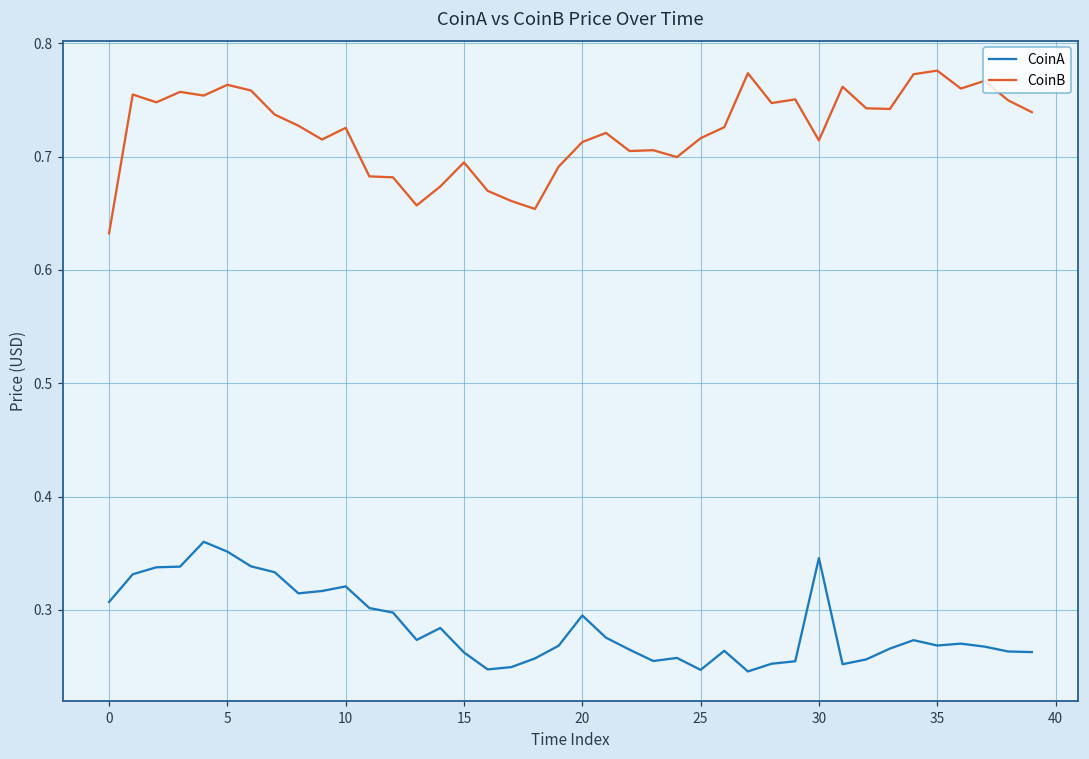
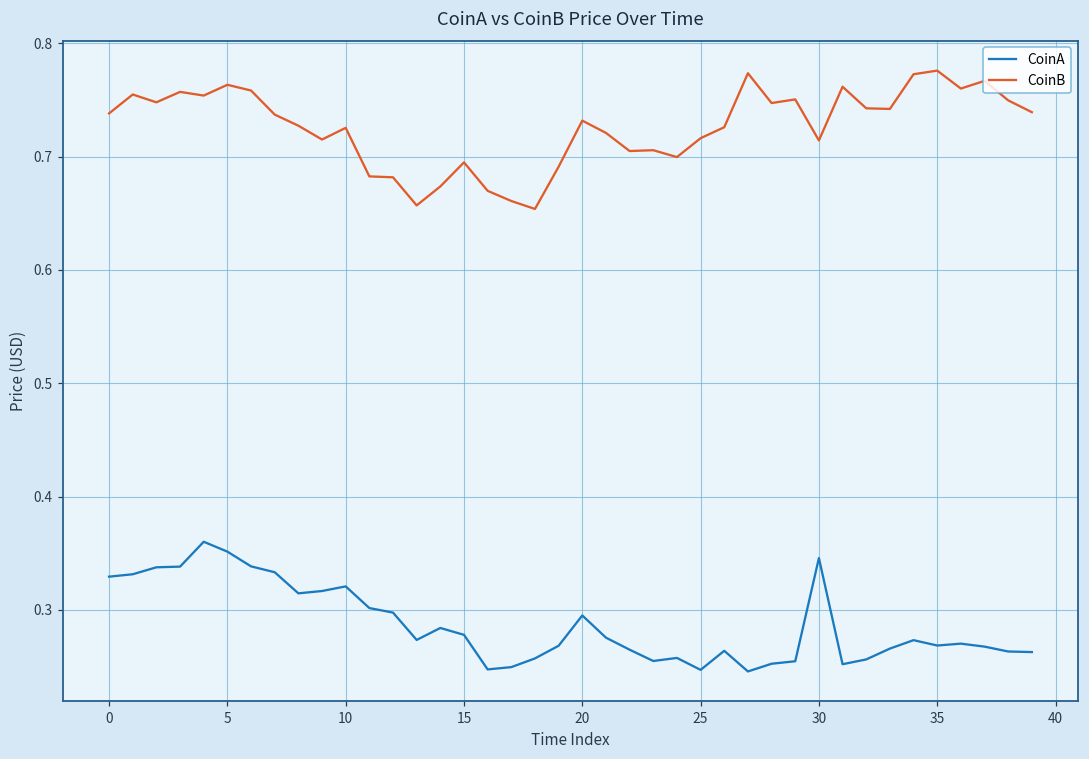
CoinA, 0: 0.307 -> 0.329
CoinB, 0: 0.632 -> 0.738
CoinA, 15: 0.263 -> 0.278
CoinB, 20: 0.713 -> 0.732
